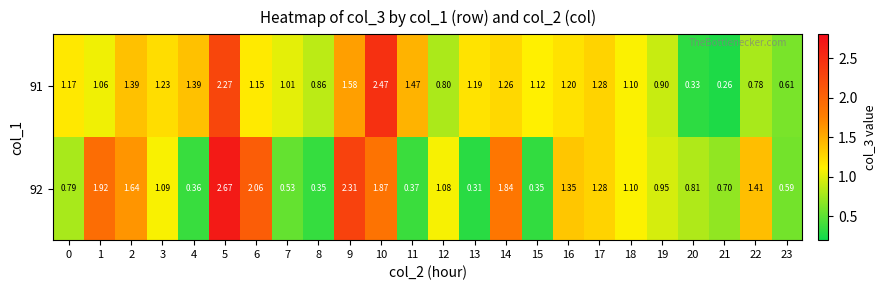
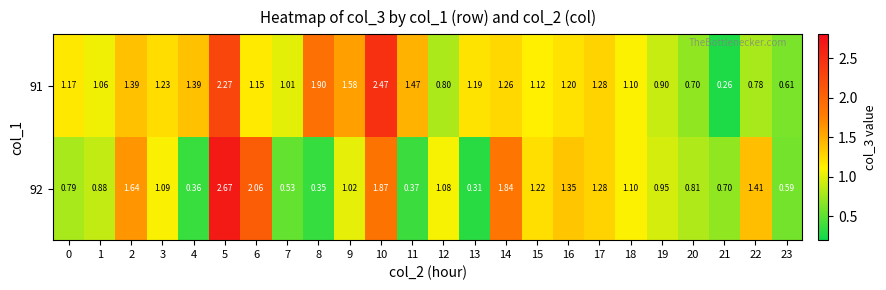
91, 8: 0.86 -> 1.90
91, 20: 0.33 -> 0.70
92, 1: 1.92 -> 0.88
92, 9: 2.31 -> 1.02
92, 15: 0.35 -> 1.22
